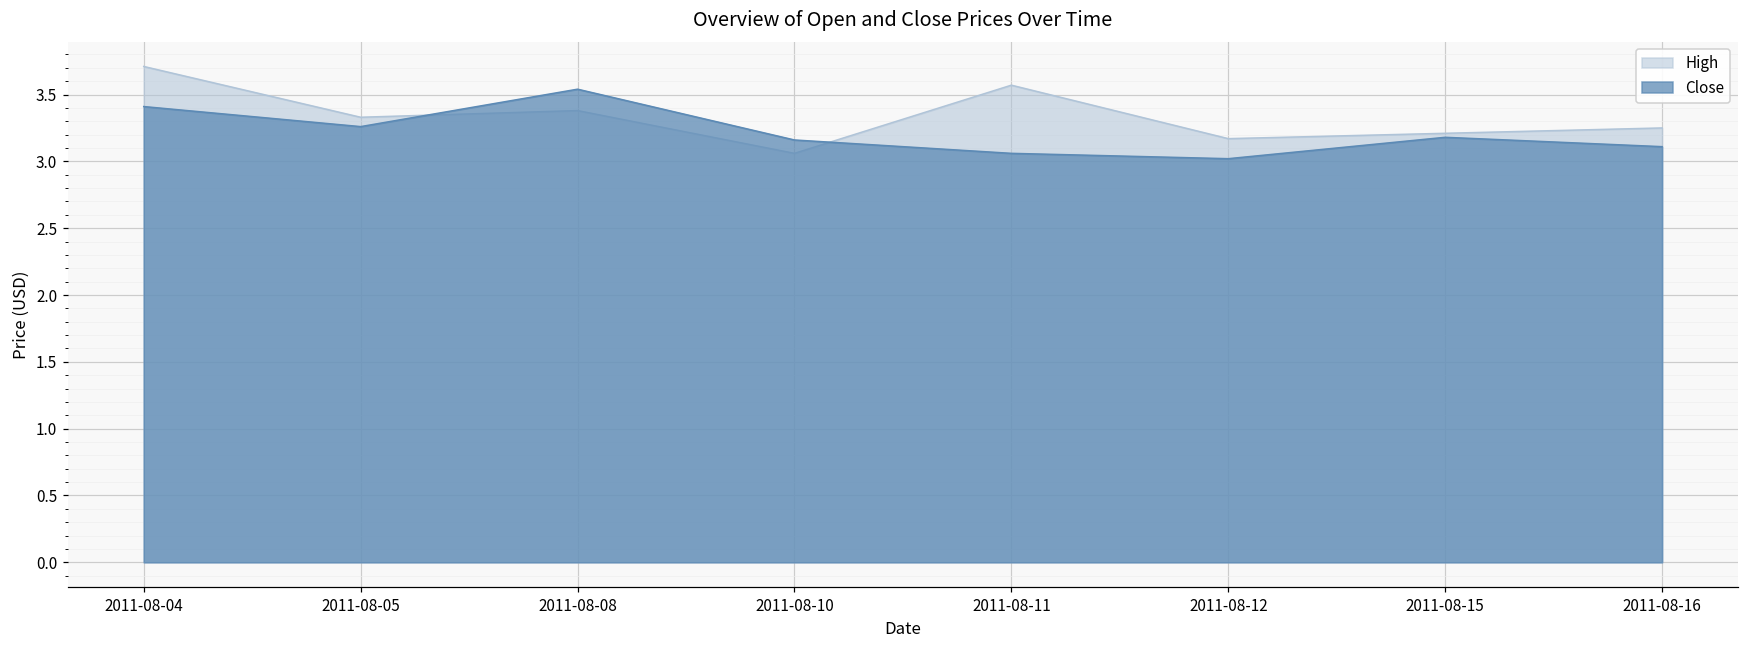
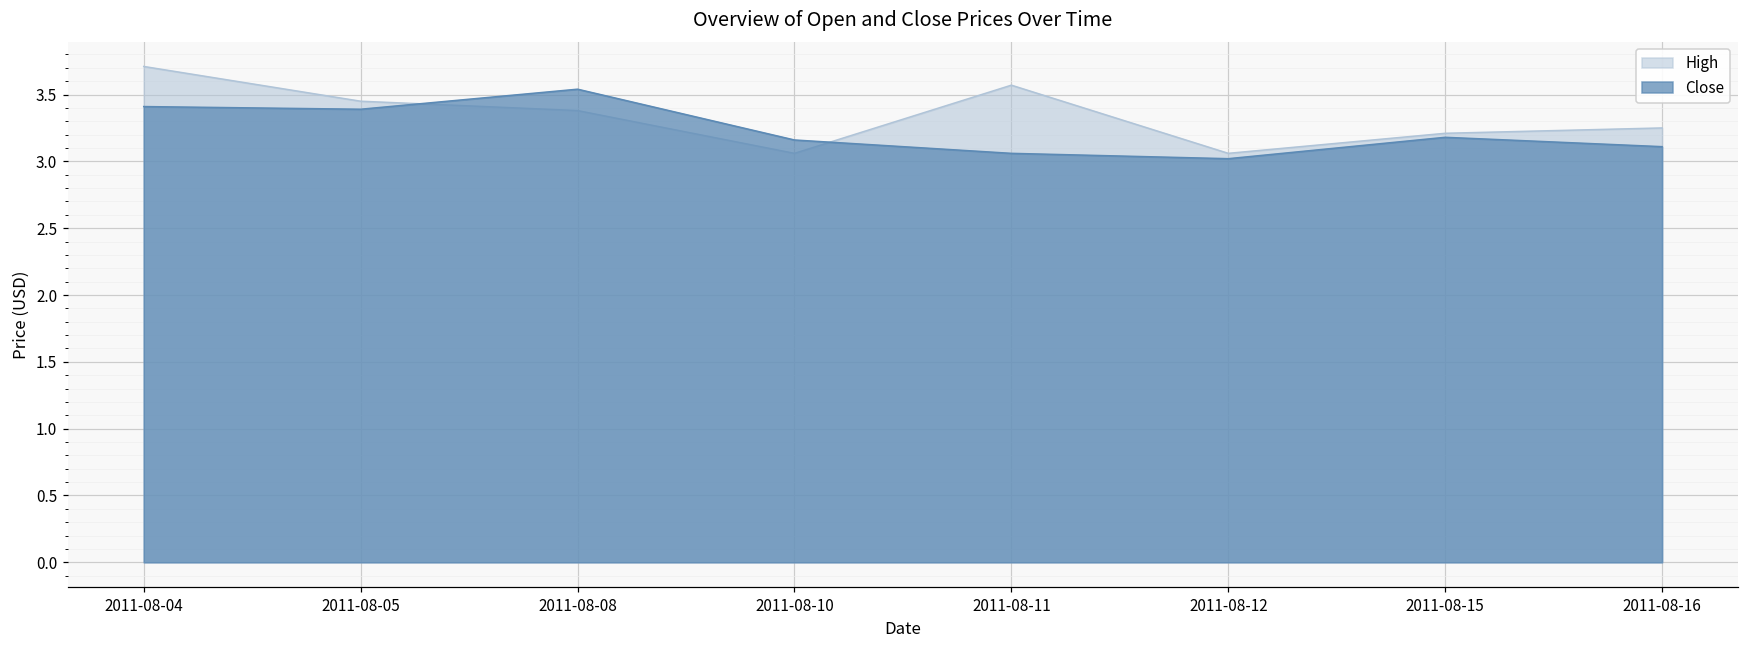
High, 2011-08-05: 3.33 -> 3.45
Close, 2011-08-05: 3.26 -> 3.39
High, 2011-08-12: 3.17 -> 3.06
